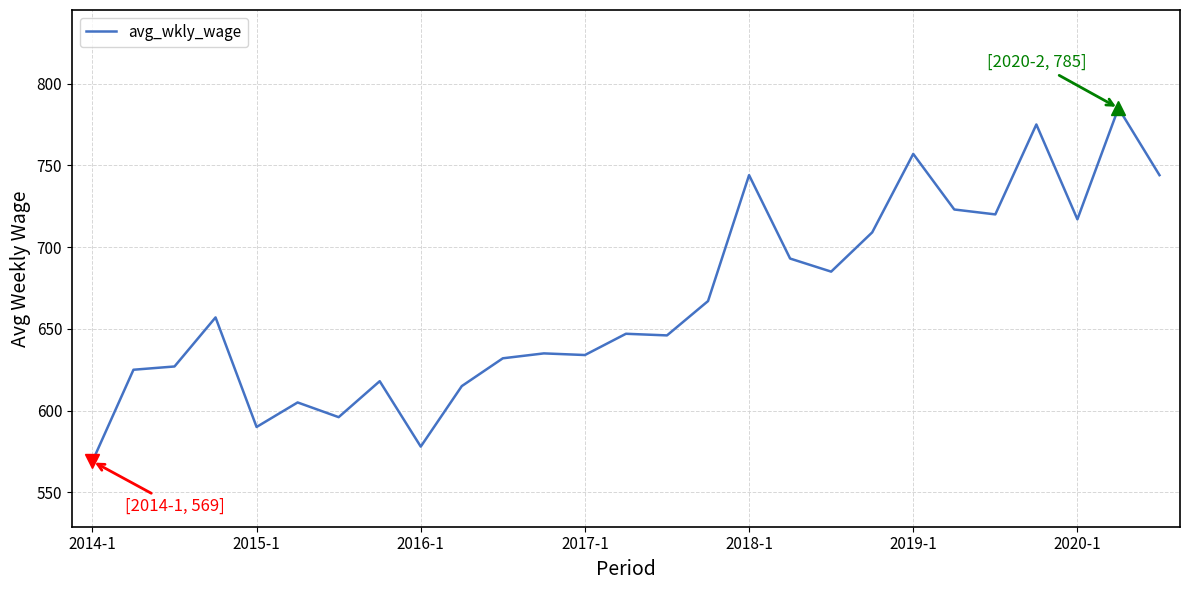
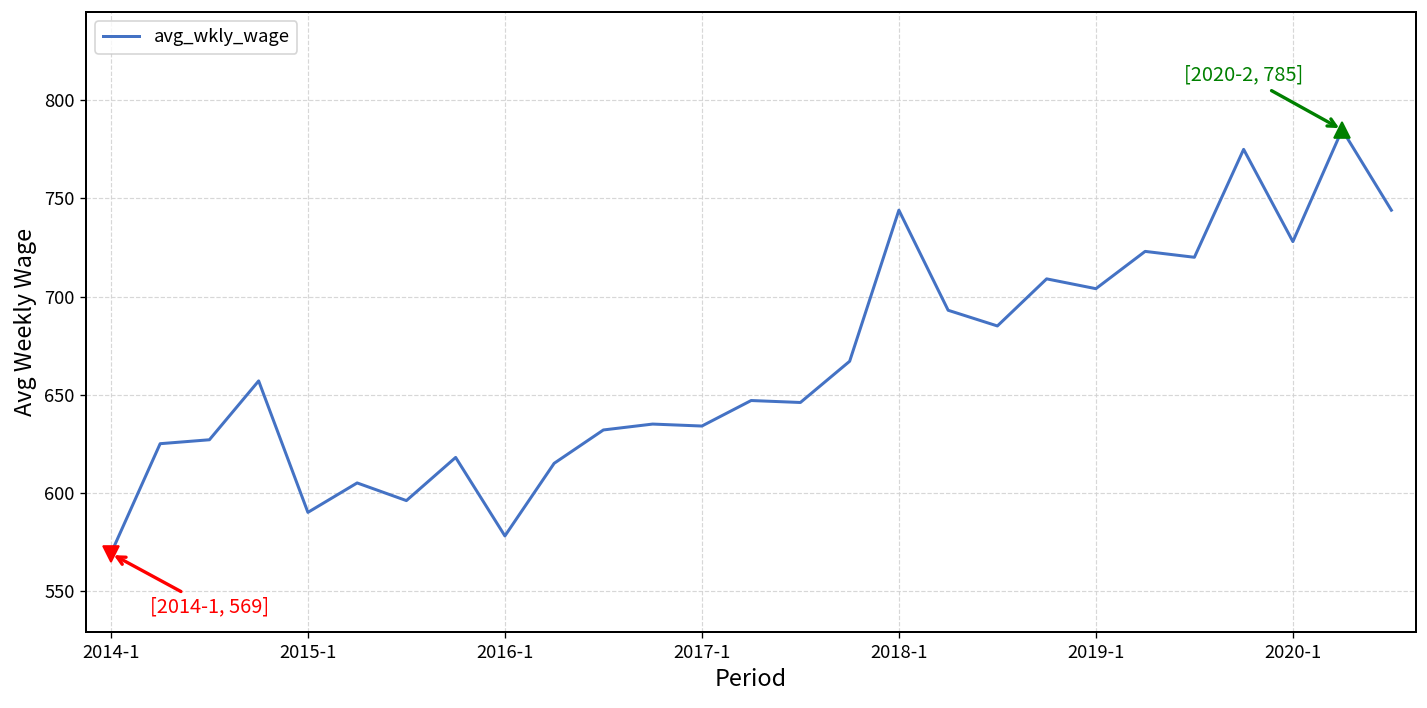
avg_wkly_wage, 2019-1: 757 -> 704
avg_wkly_wage, 2020-1: 717 -> 728
